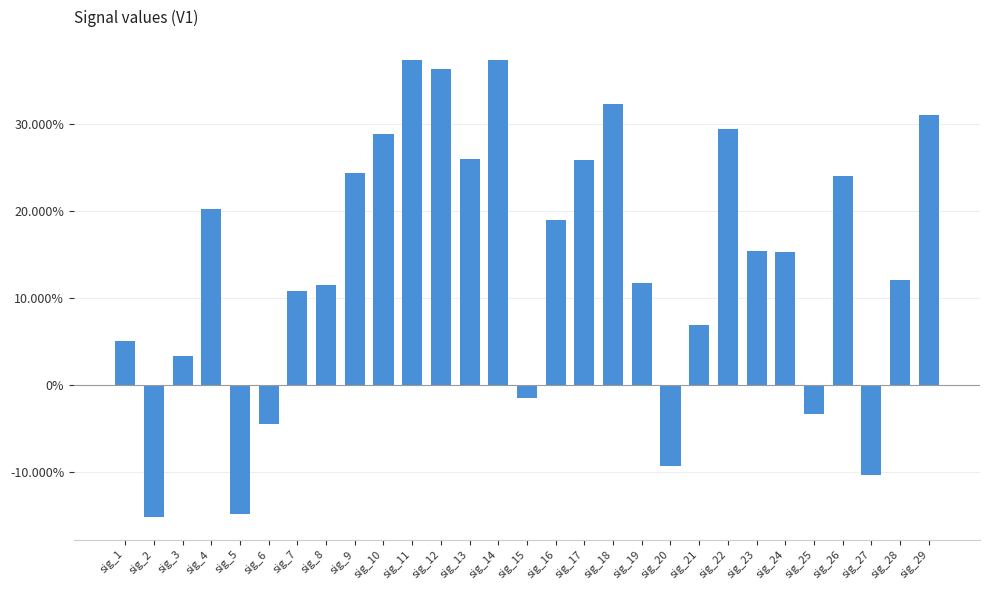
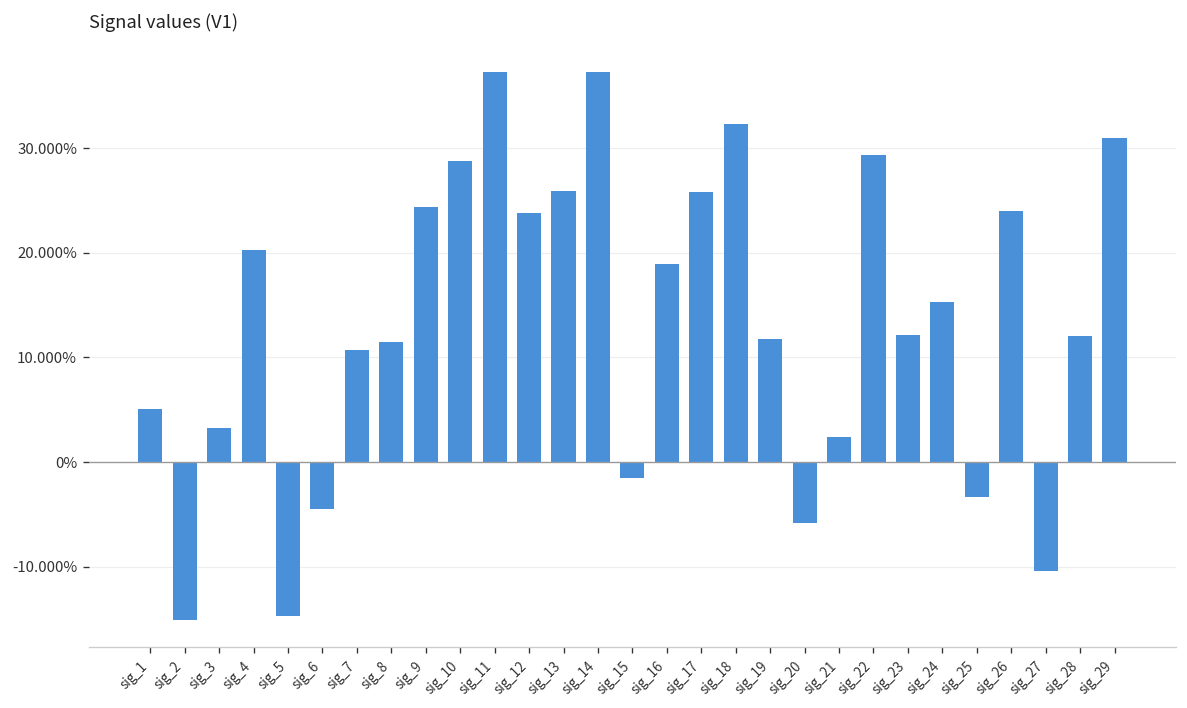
sig_12: 36% -> 24%
sig_20: -9% -> -6%
sig_21: 7% -> 2%
sig_23: 15% -> 12%
